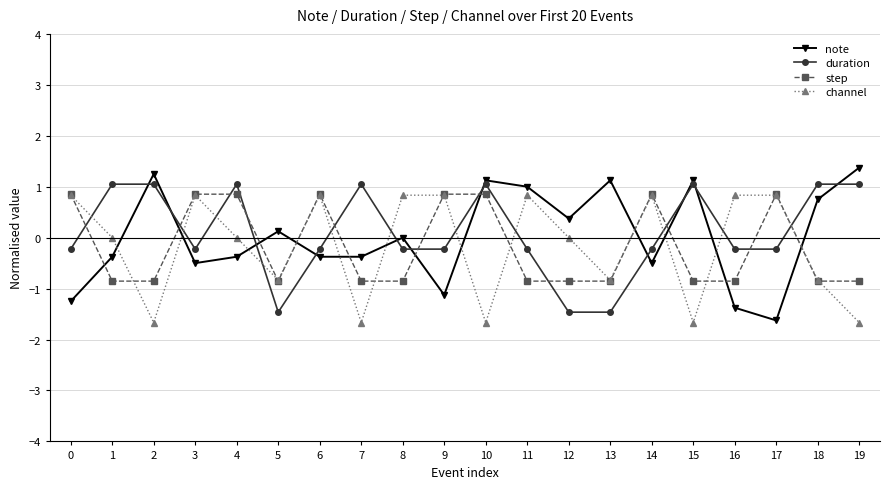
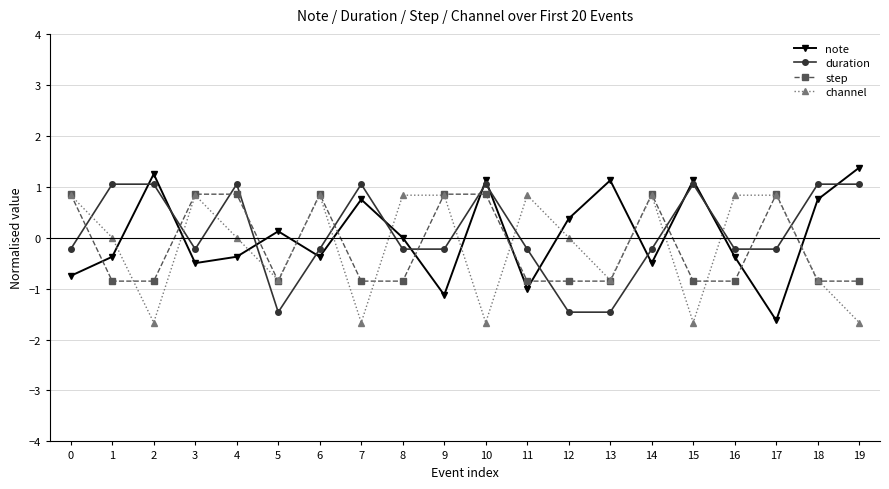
note, 0: -1.3 -> -0.8
note, 7: -0.4 -> 0.8
note, 11: 1.0 -> -1.0
note, 16: -1.4 -> -0.4
